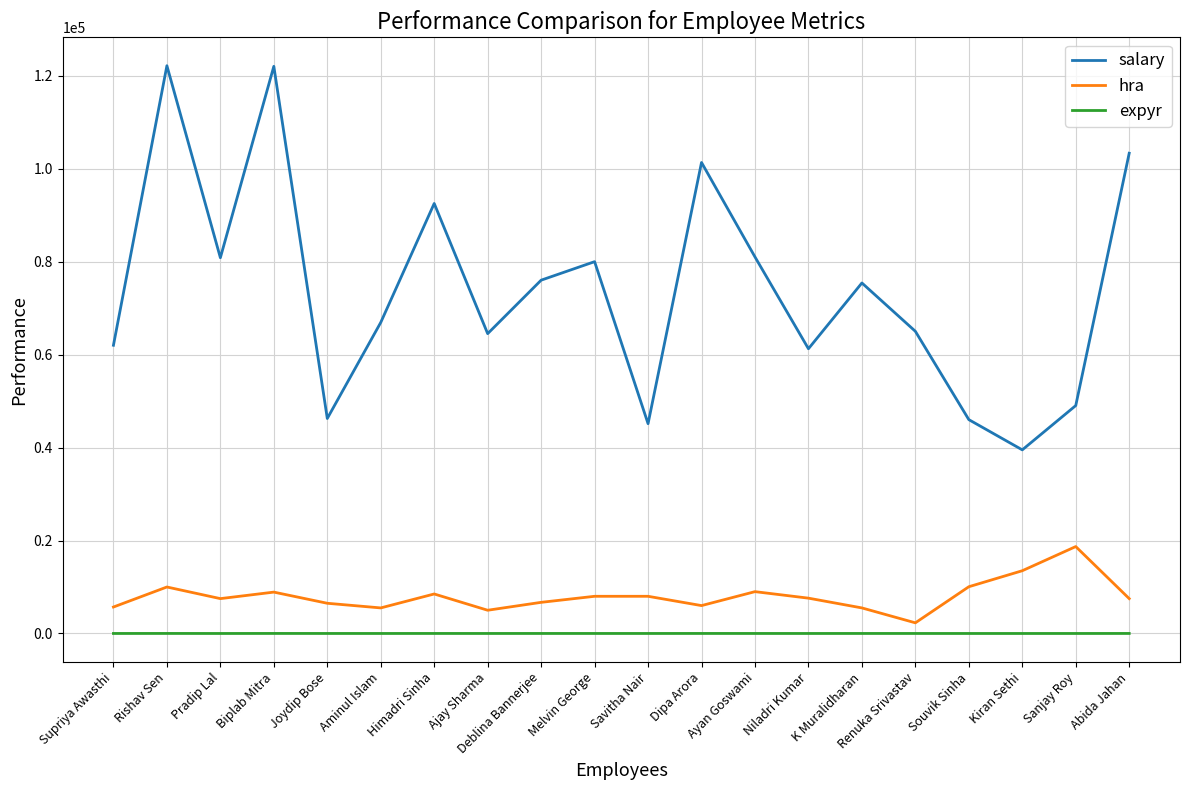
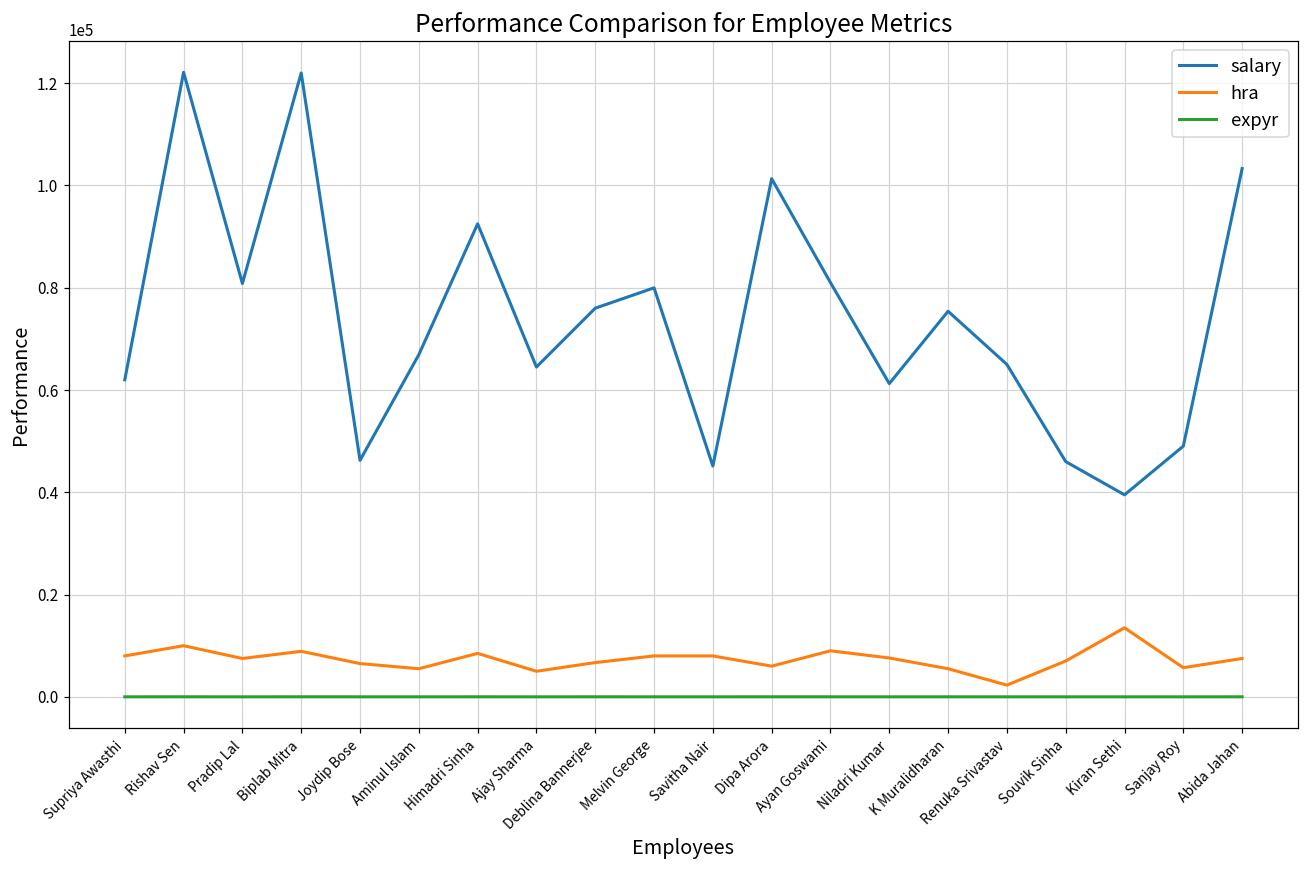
hra, Supriya Awasthi: 6000 -> 8000
hra, Souvik Sinha: 10000 -> 7000
hra, Sanjay Roy: 19000 -> 6000
